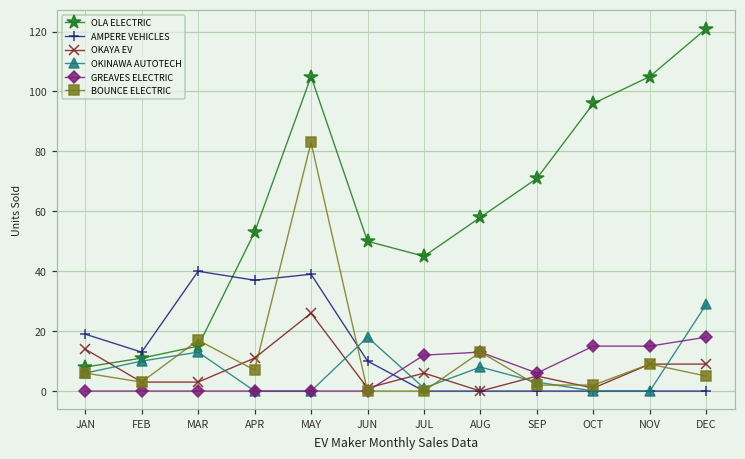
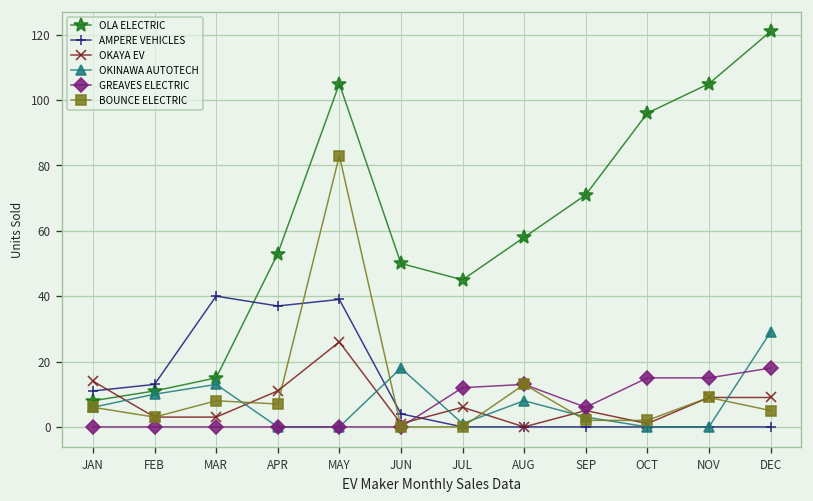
AMPERE VEHICLES, JAN: 19 -> 11
BOUNCE ELECTRIC, MAR: 17 -> 8
AMPERE VEHICLES, JUN: 10 -> 4
